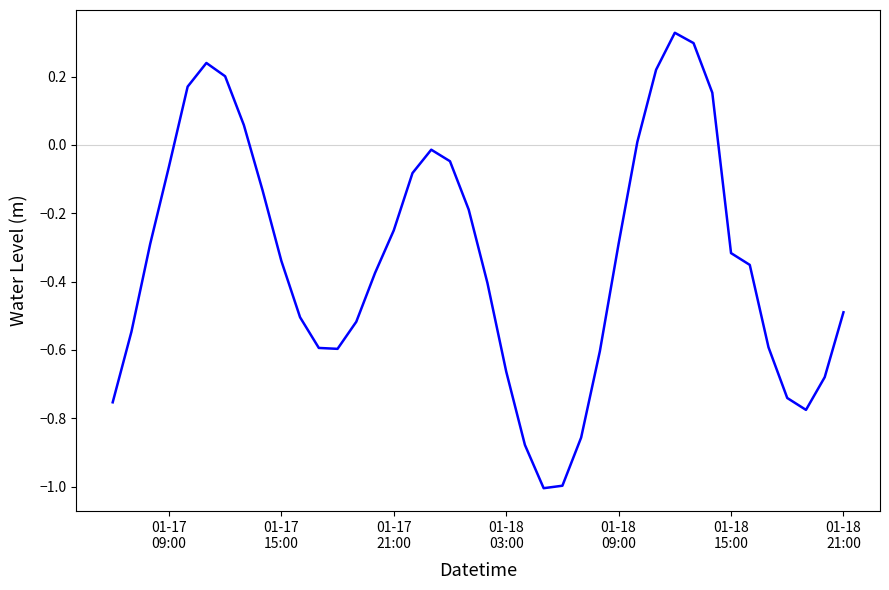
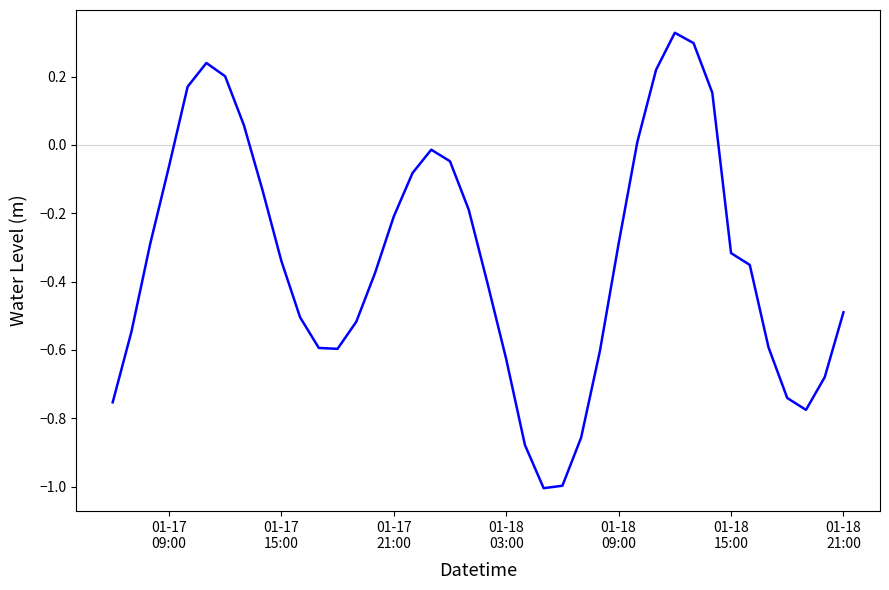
01-17 21:00: -0.25 -> -0.21
01-18 03:00: -0.66 -> -0.63
